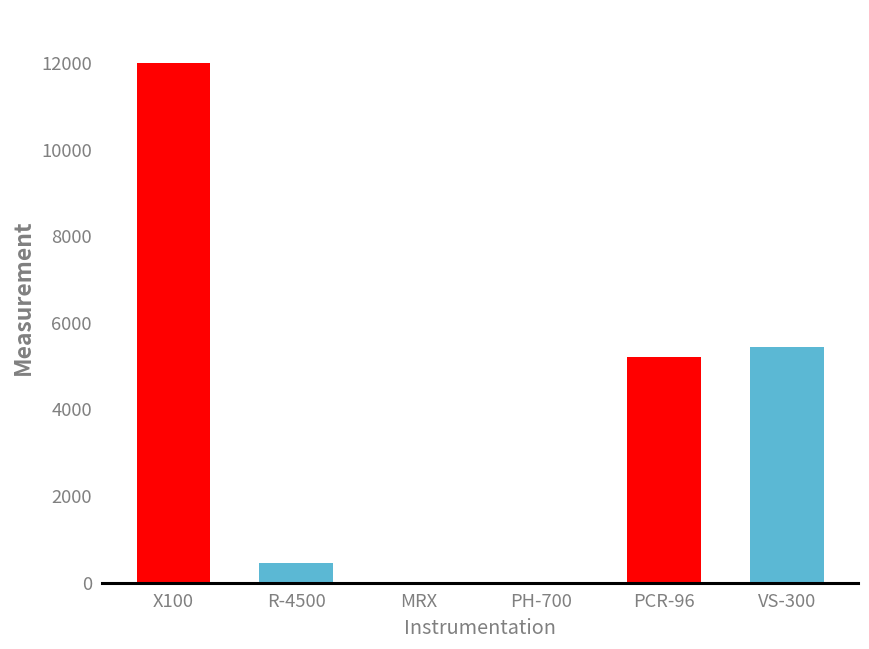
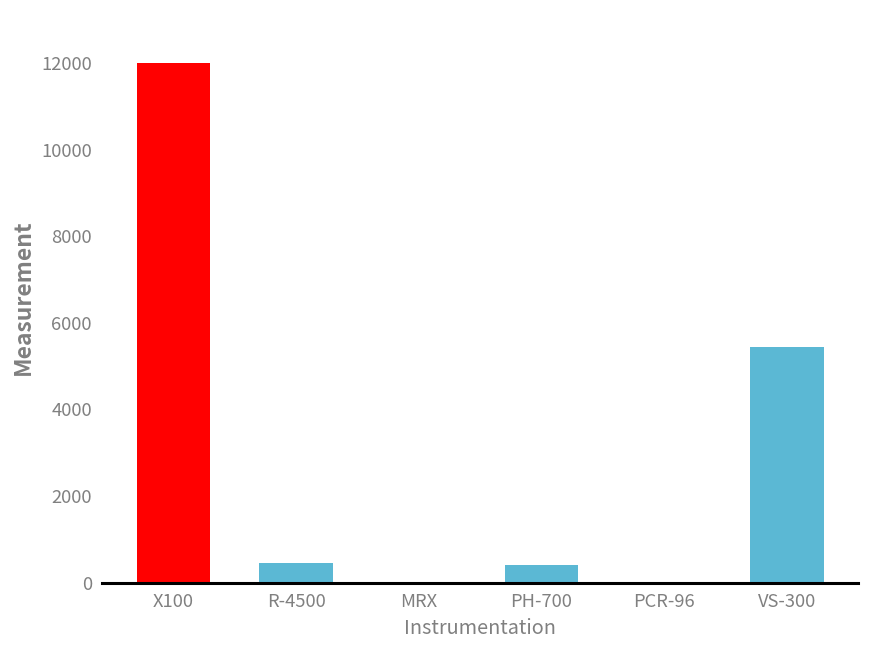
PH-700: 0 -> 400
PCR-96: 5200 -> 0
